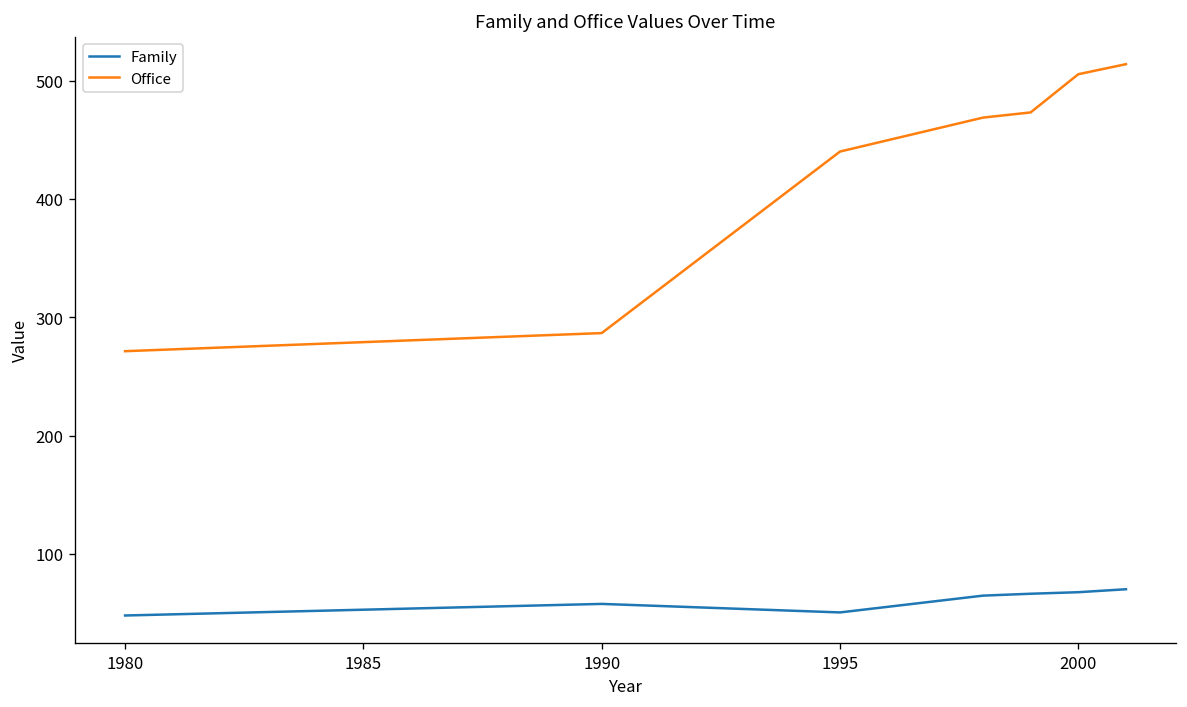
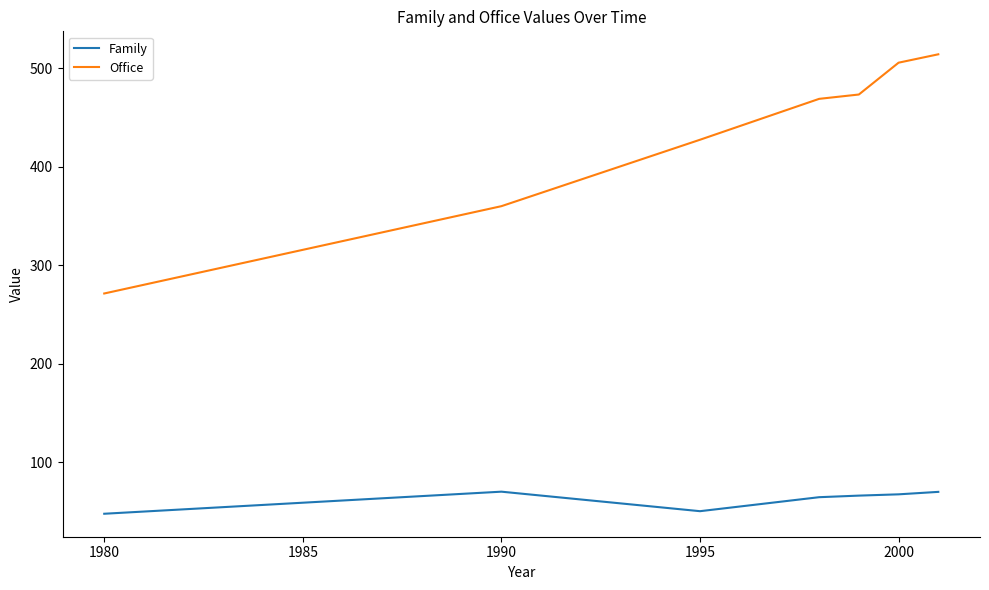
Family, 1990: 60 -> 70
Office, 1990: 290 -> 360
Office, 1995: 440 -> 430
